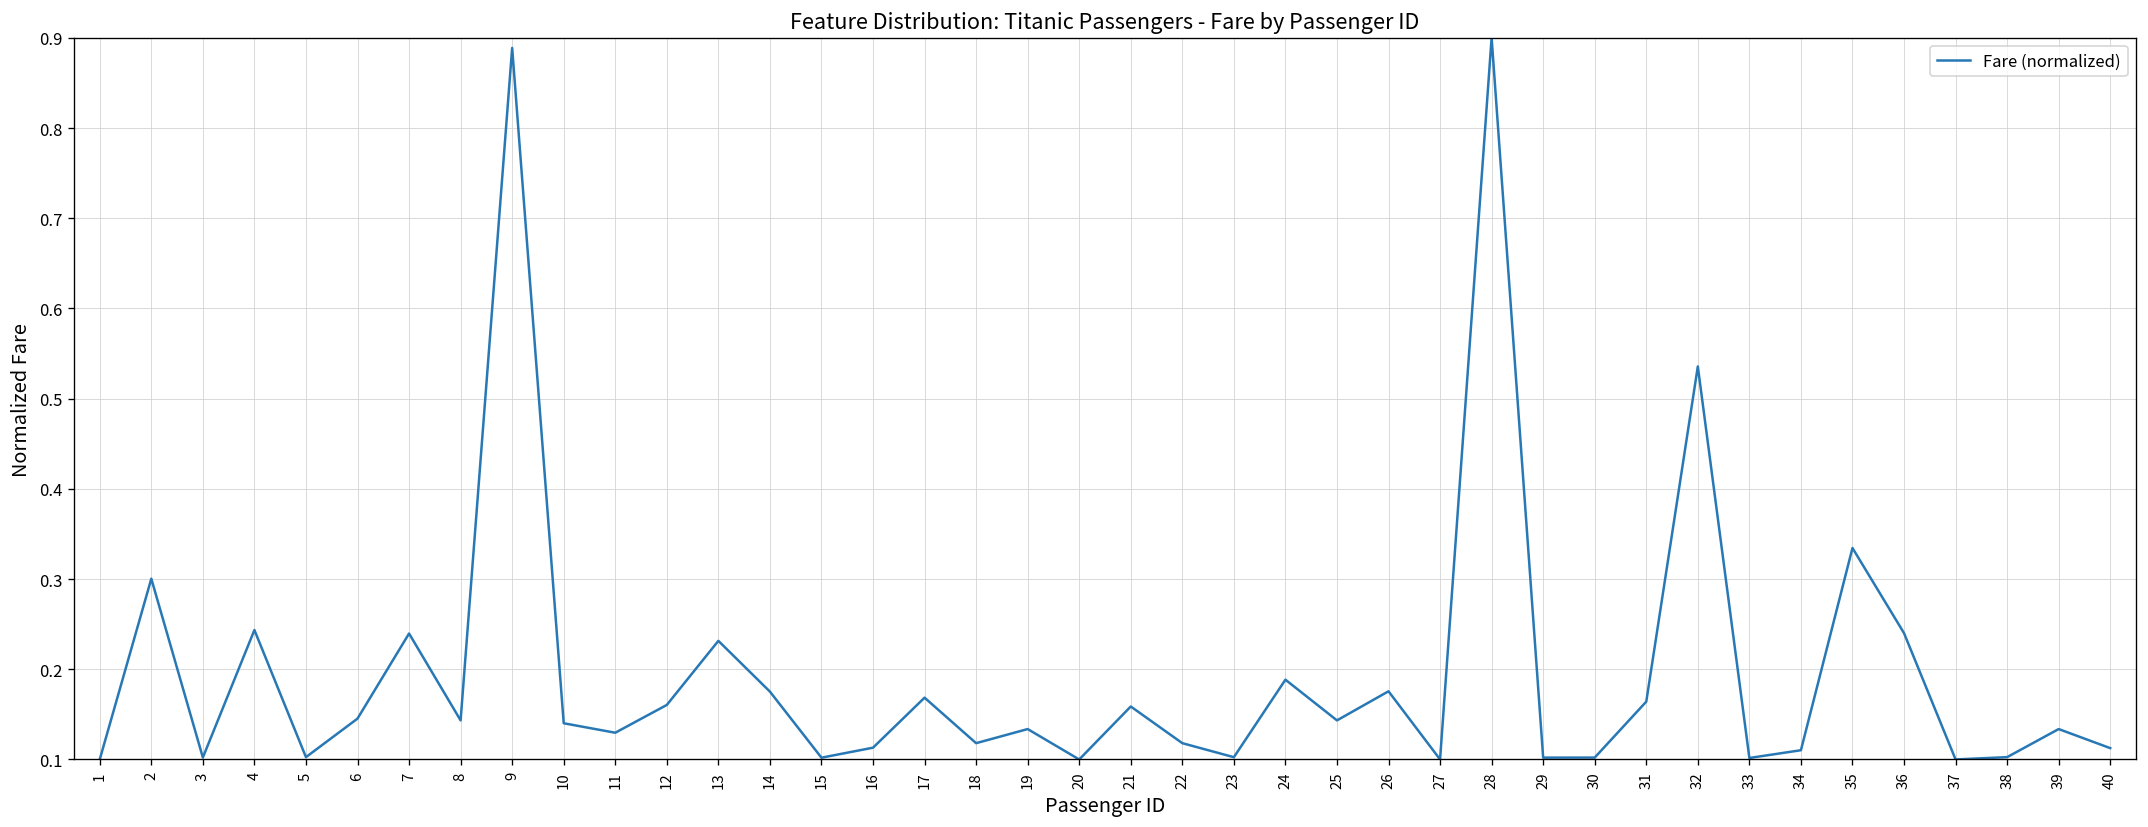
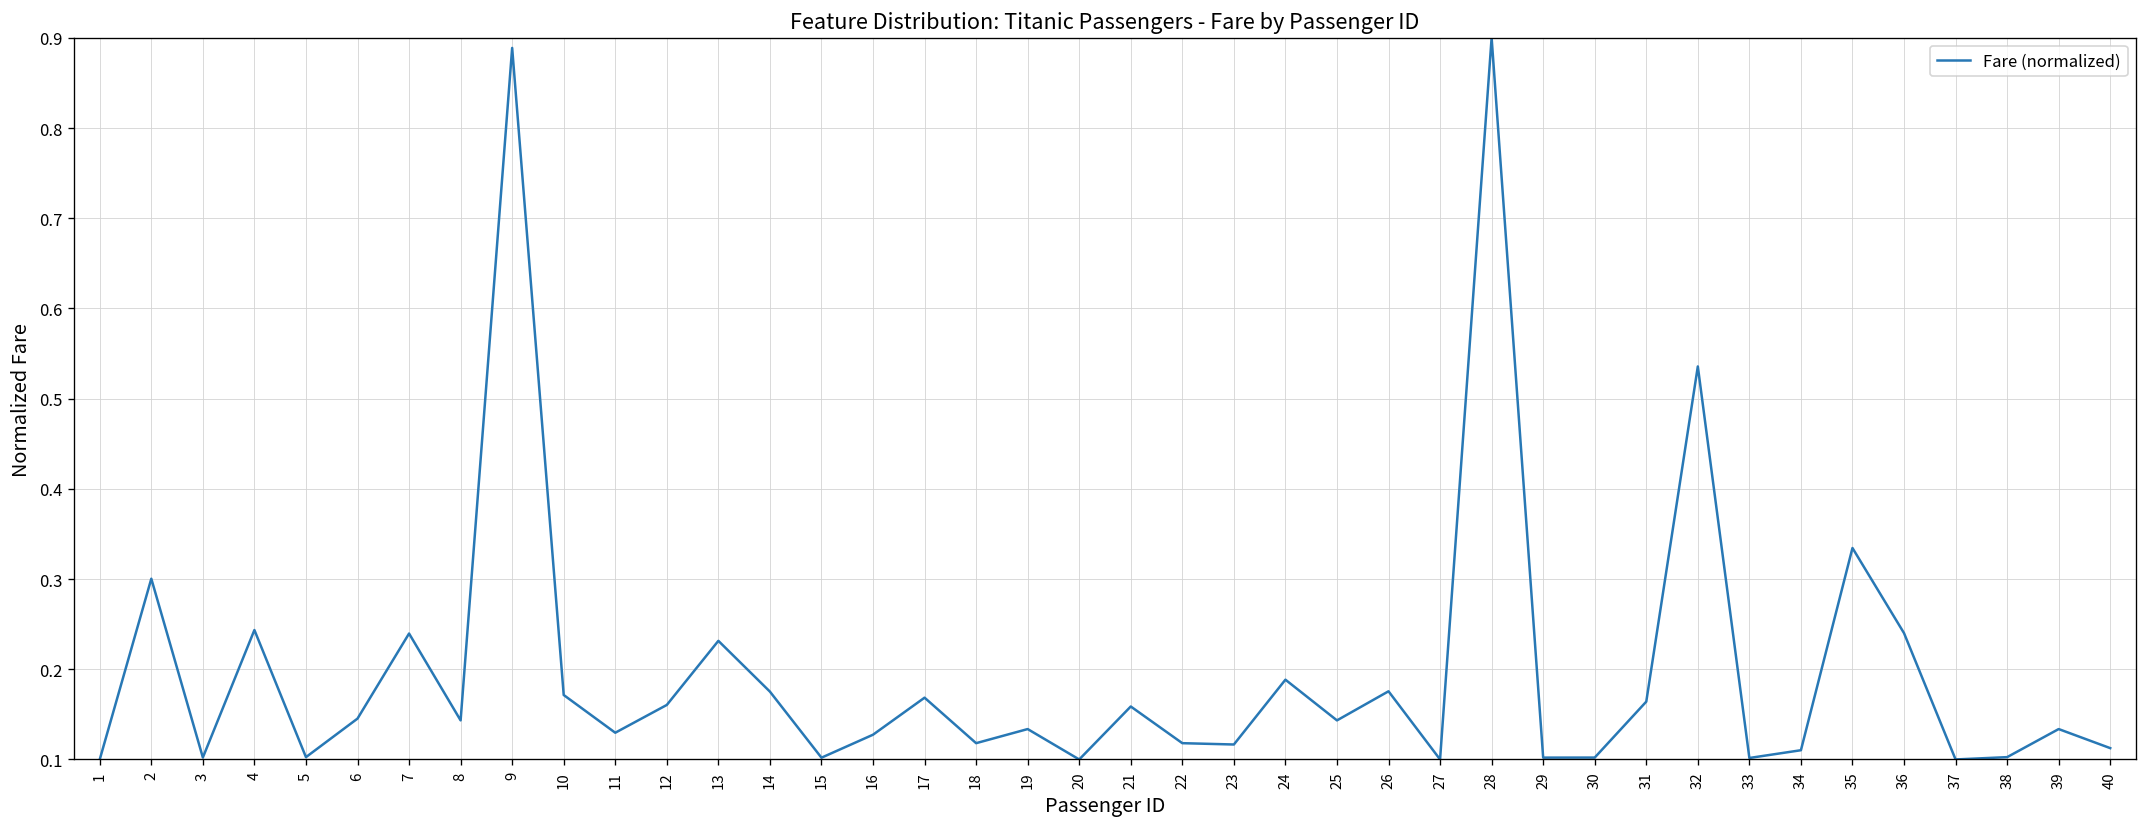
10: 0.14 -> 0.17
16: 0.11 -> 0.13
23: 0.10 -> 0.12
